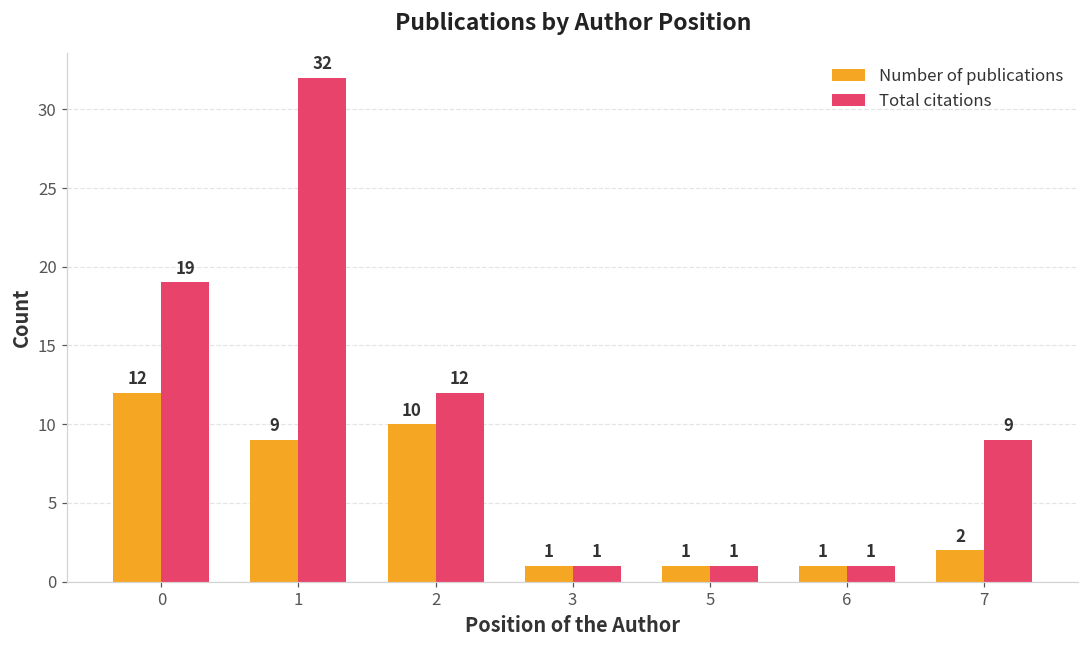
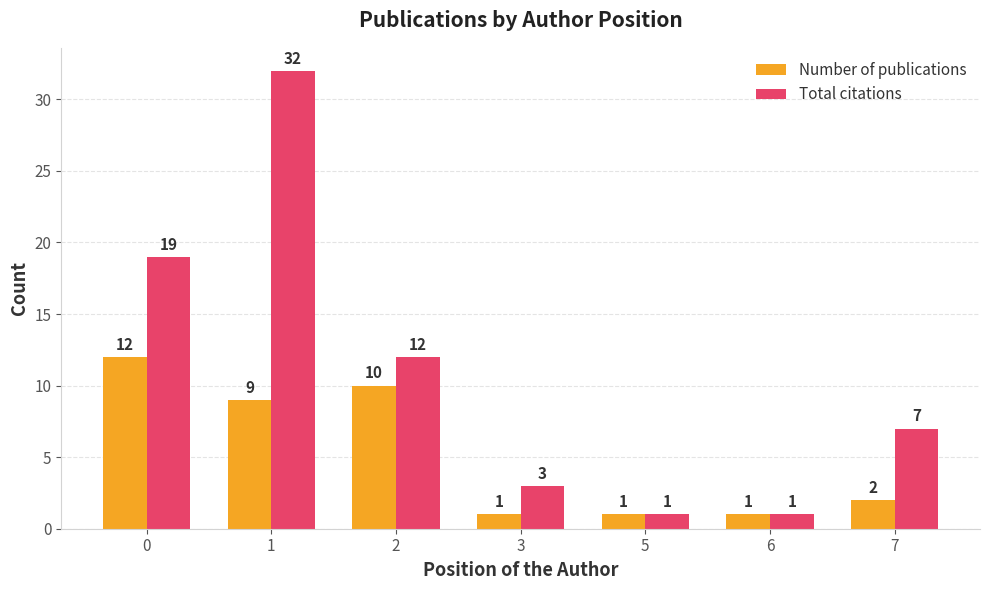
Total citations, 3: 1 -> 3
Total citations, 7: 9 -> 7
